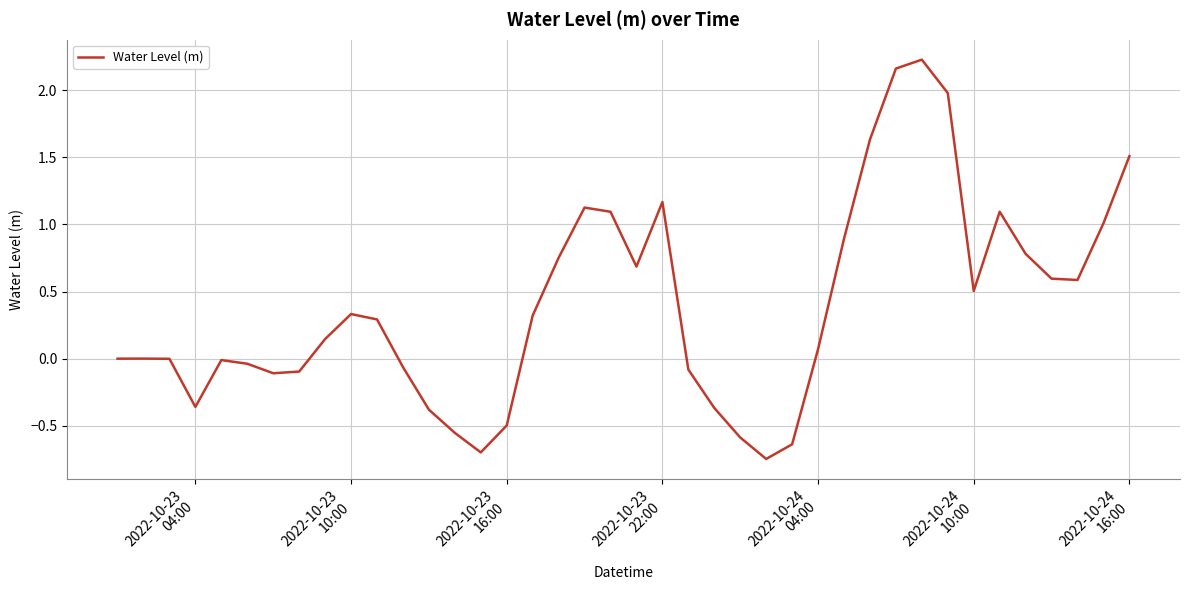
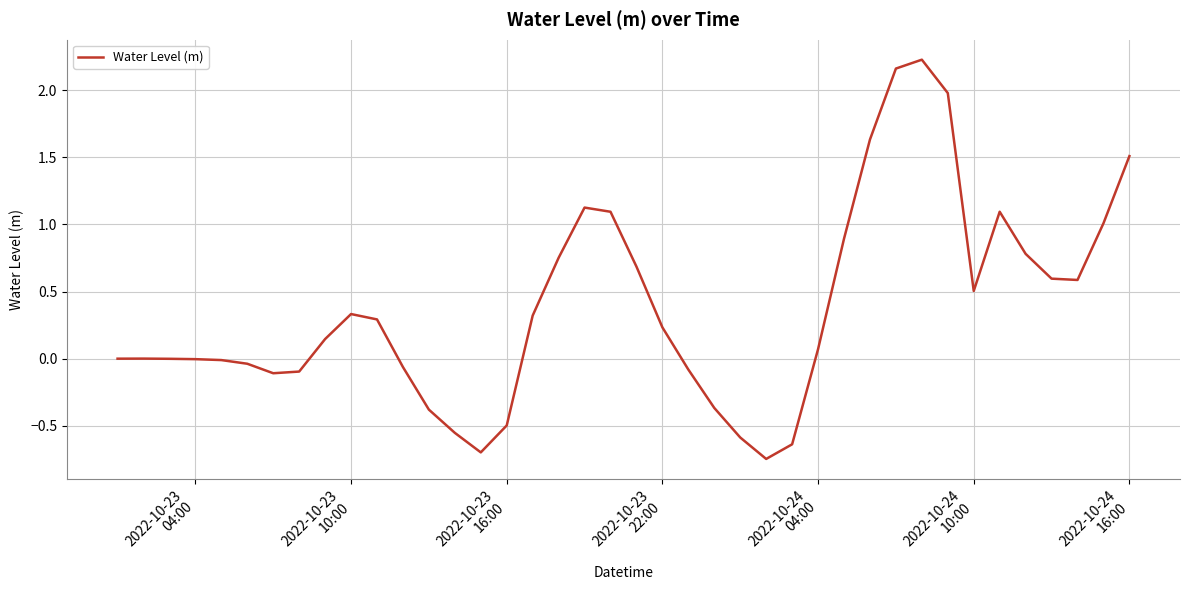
2022-10-23 04:00: -0.36 -> 0.00
2022-10-23 22:00: 1.17 -> 0.23
